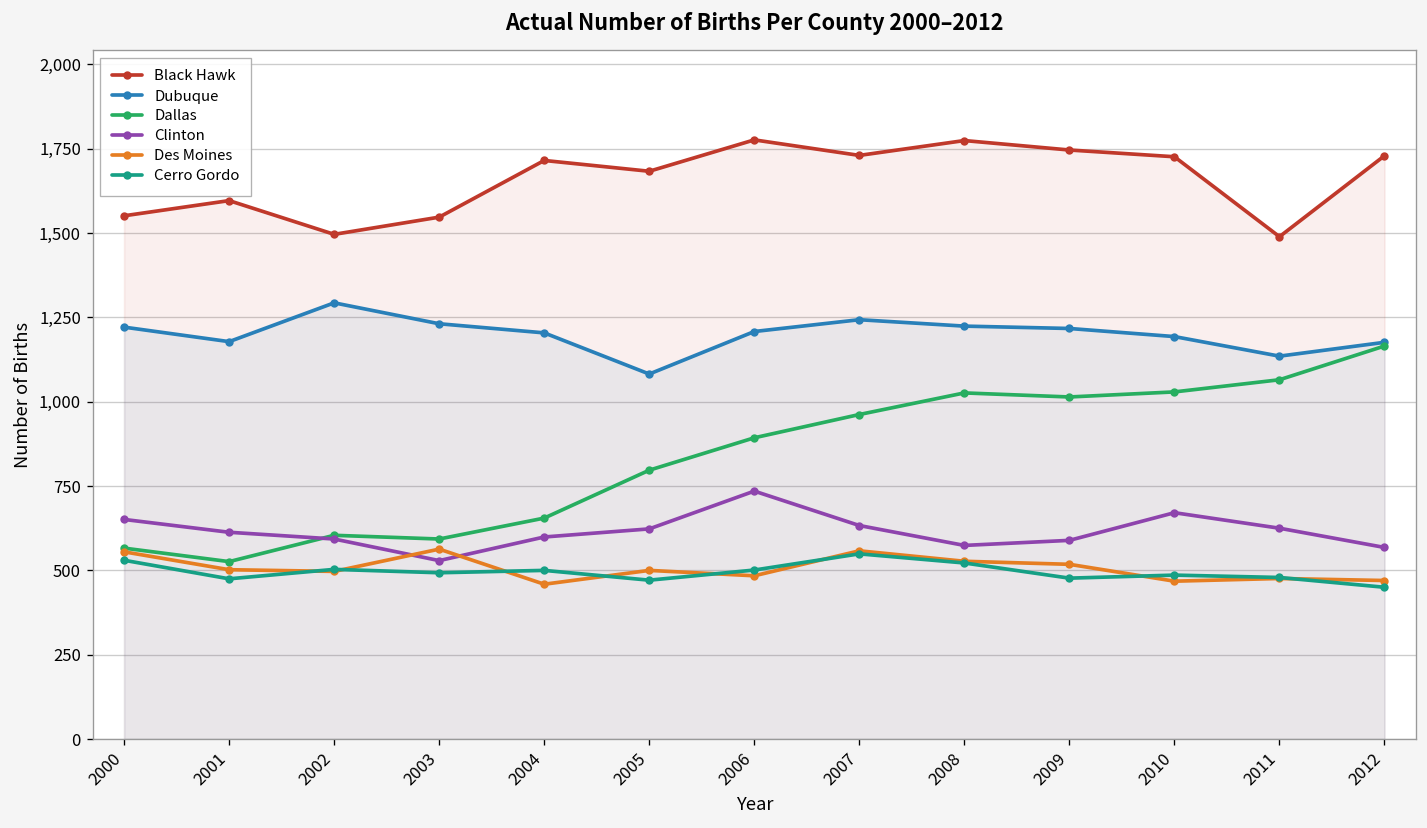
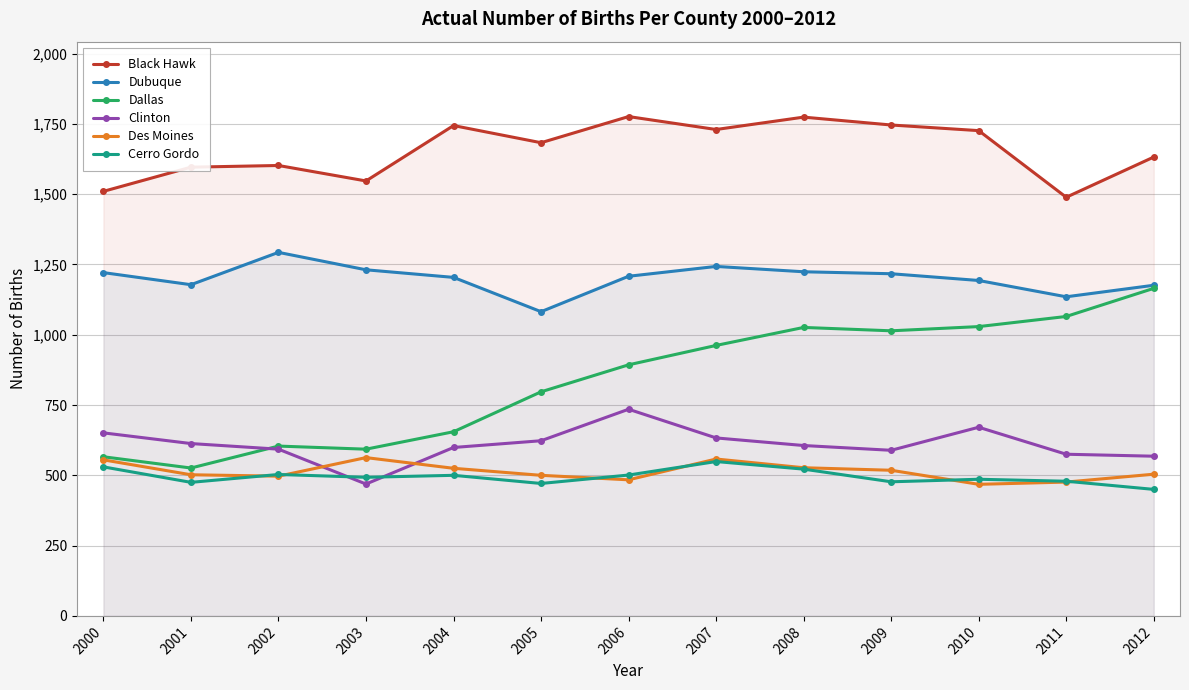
Black Hawk, 2000: 1,550 -> 1,510
Black Hawk, 2002: 1,500 -> 1,600
Clinton, 2003: 530 -> 470
Black Hawk, 2004: 1,720 -> 1,740
Des Moines, 2004: 460 -> 530
Clinton, 2008: 570 -> 610
Clinton, 2011: 630 -> 580
Black Hawk, 2012: 1,730 -> 1,630
Des Moines, 2012: 470 -> 500
